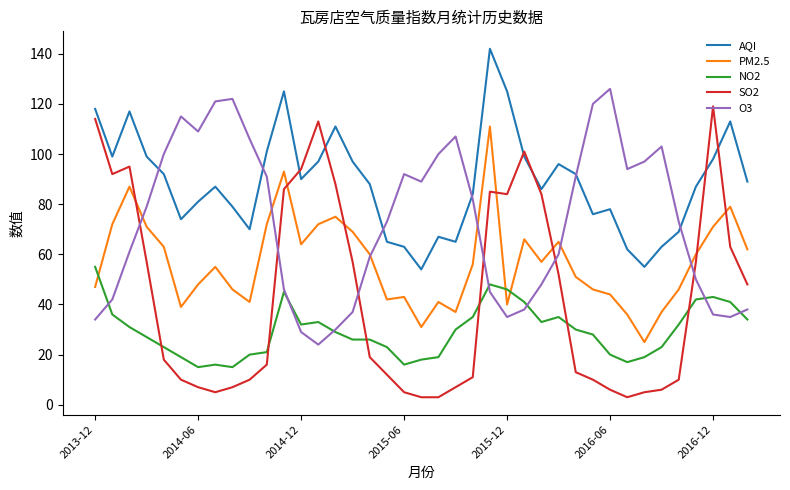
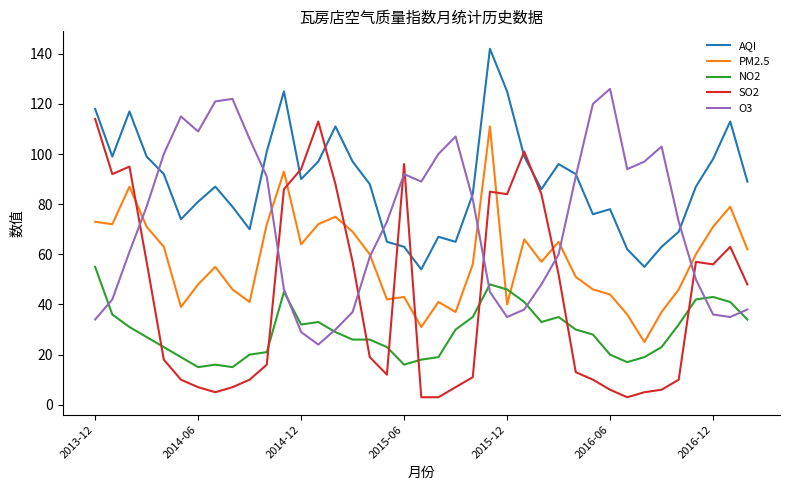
PM2.5, 2013-12: 47 -> 73
SO2, 2015-06: 5 -> 96
SO2, 2016-12: 119 -> 56
